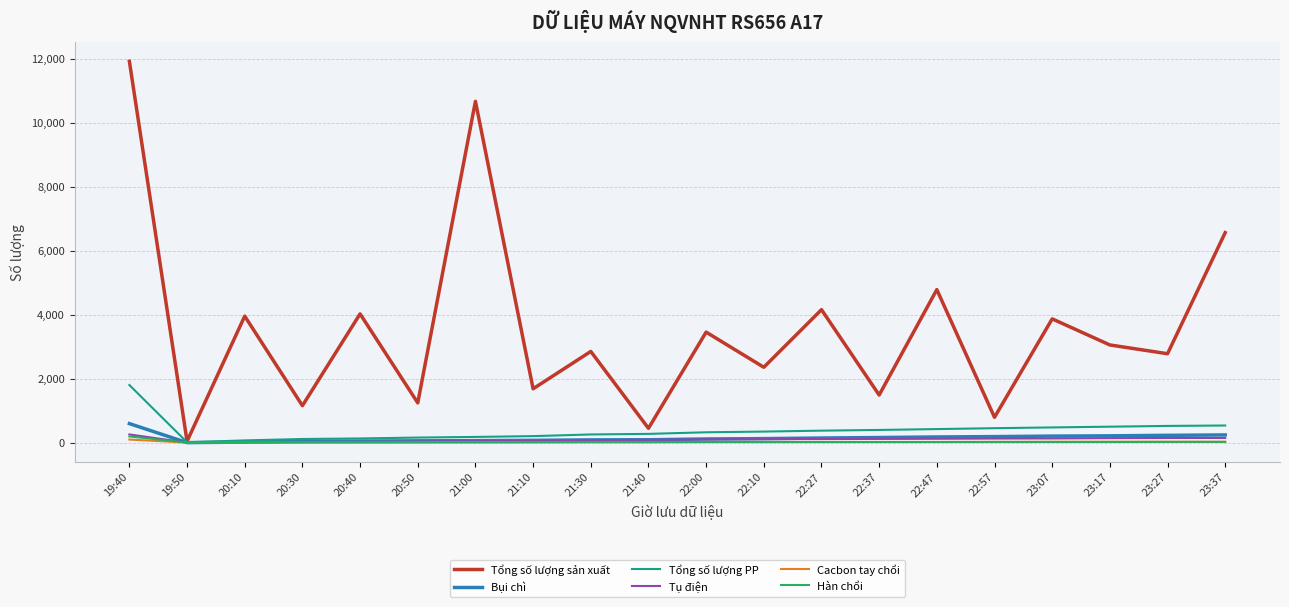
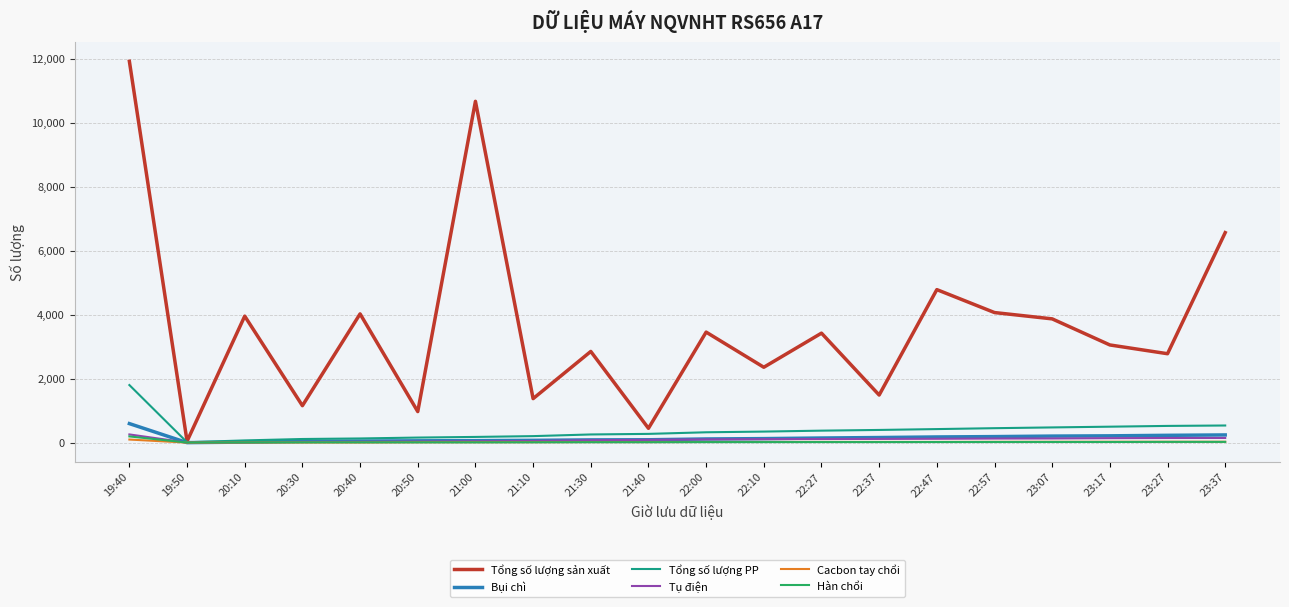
Tổng số lượng sản xuất, 20:50: 1,200 -> 1,000
Tổng số lượng sản xuất, 21:10: 1,700 -> 1,400
Tổng số lượng sản xuất, 22:27: 4,200 -> 3,400
Tổng số lượng sản xuất, 22:57: 800 -> 4,100
